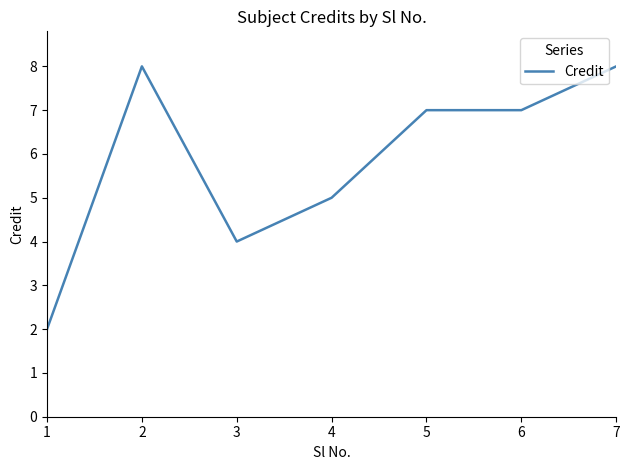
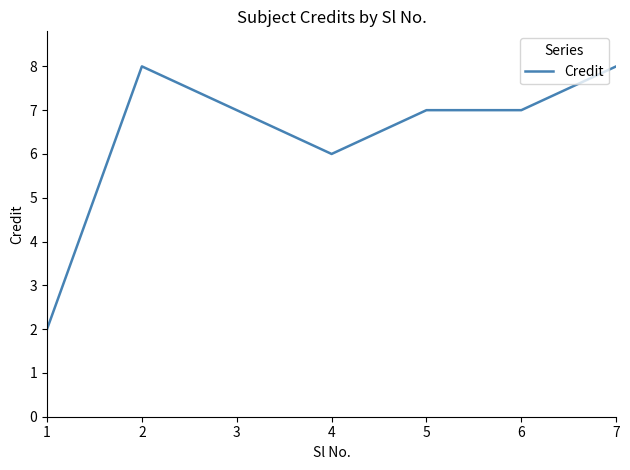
3: 4 -> 7
4: 5 -> 6
